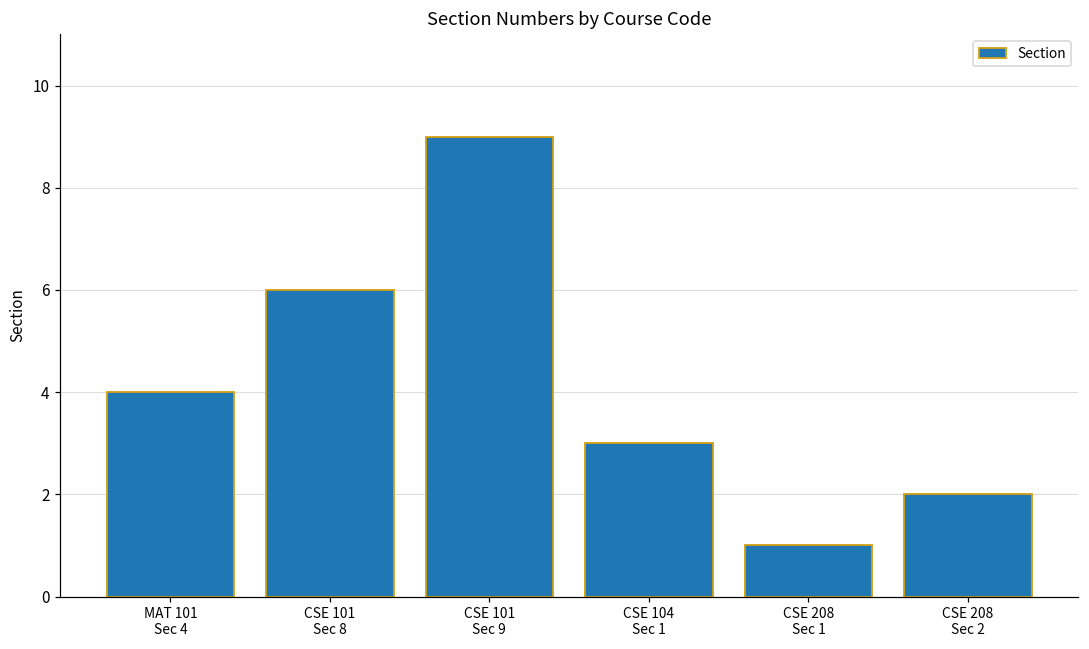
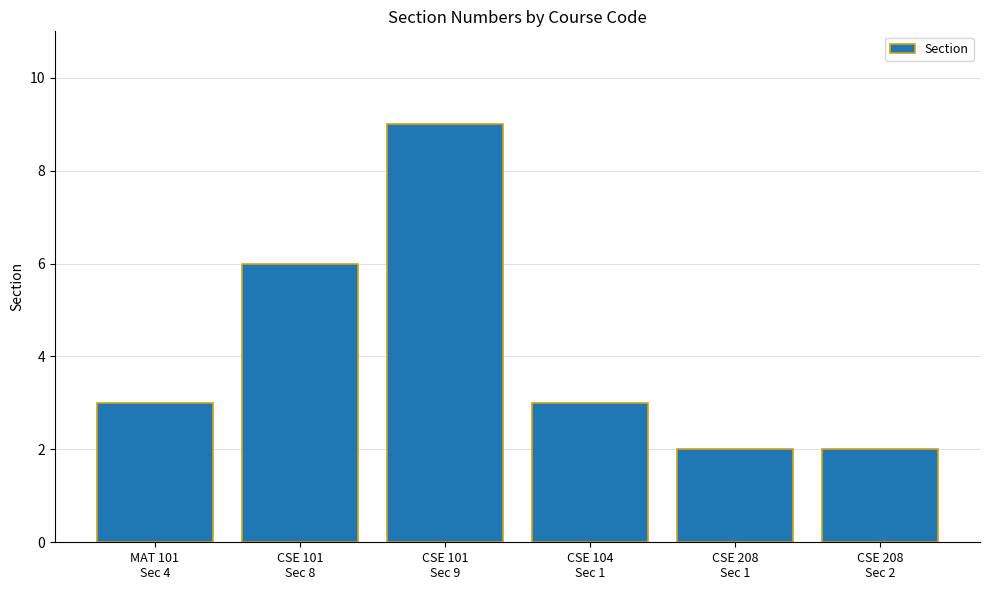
MAT 101 Sec 4: 4 -> 3
CSE 208 Sec 1: 1 -> 2
